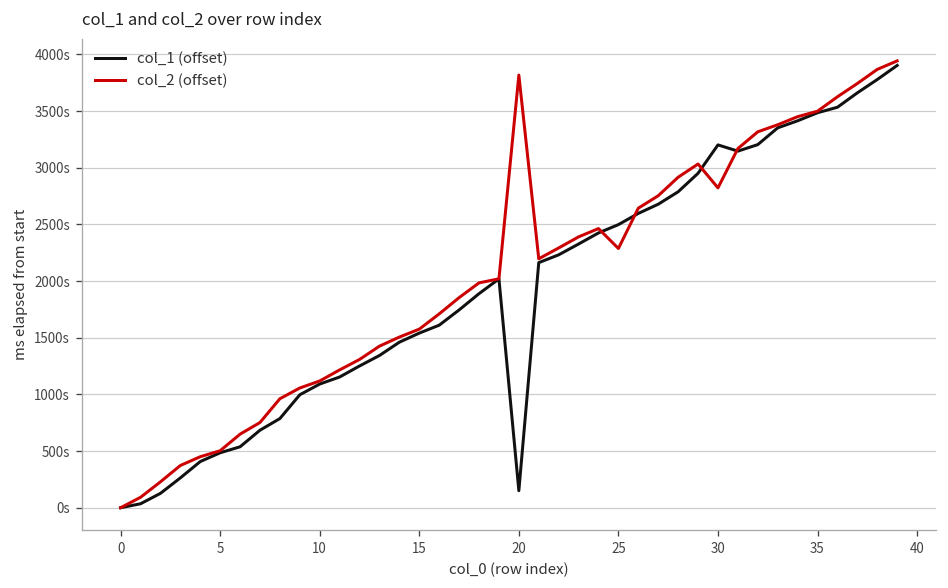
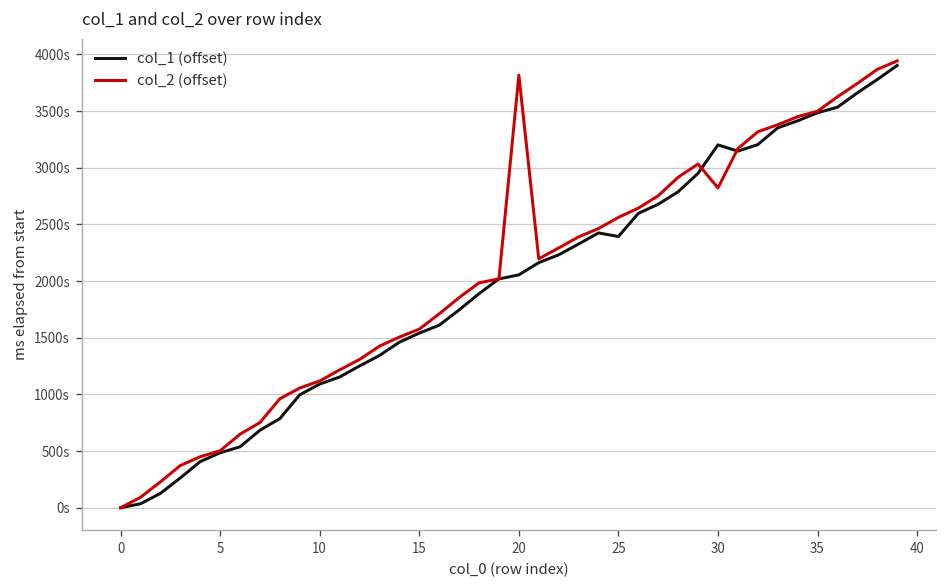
col_1 (offset), 20: 200s -> 2100s
col_1 (offset), 25: 2500s -> 2400s
col_2 (offset), 25: 2300s -> 2600s
